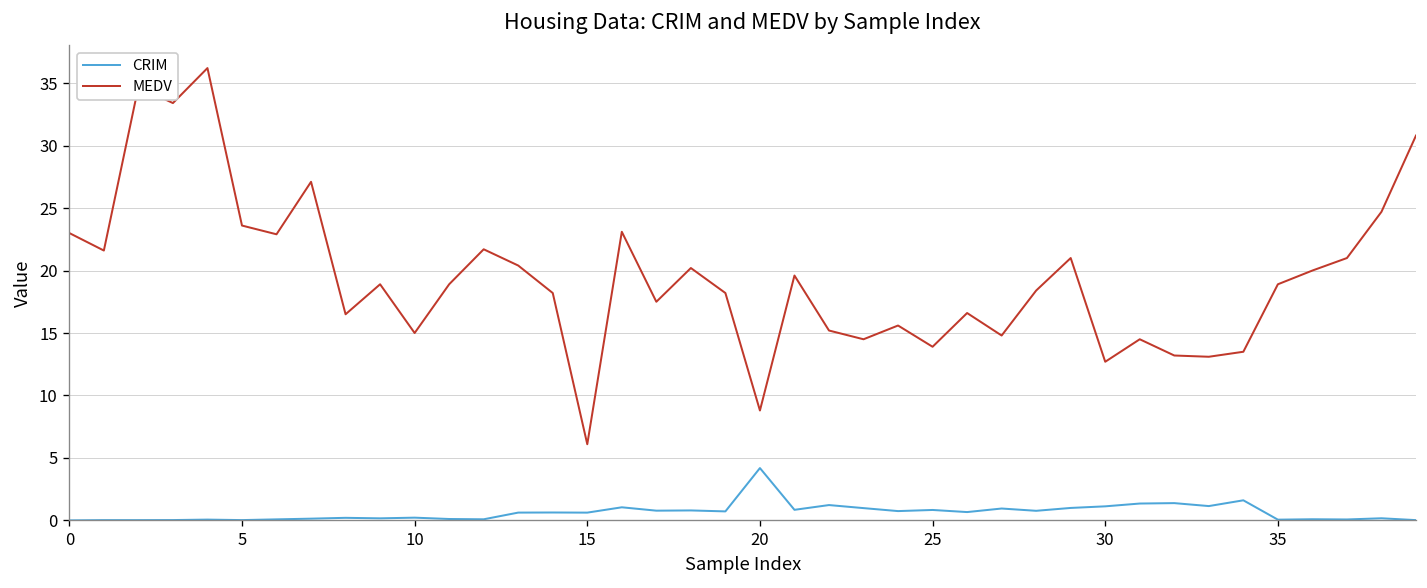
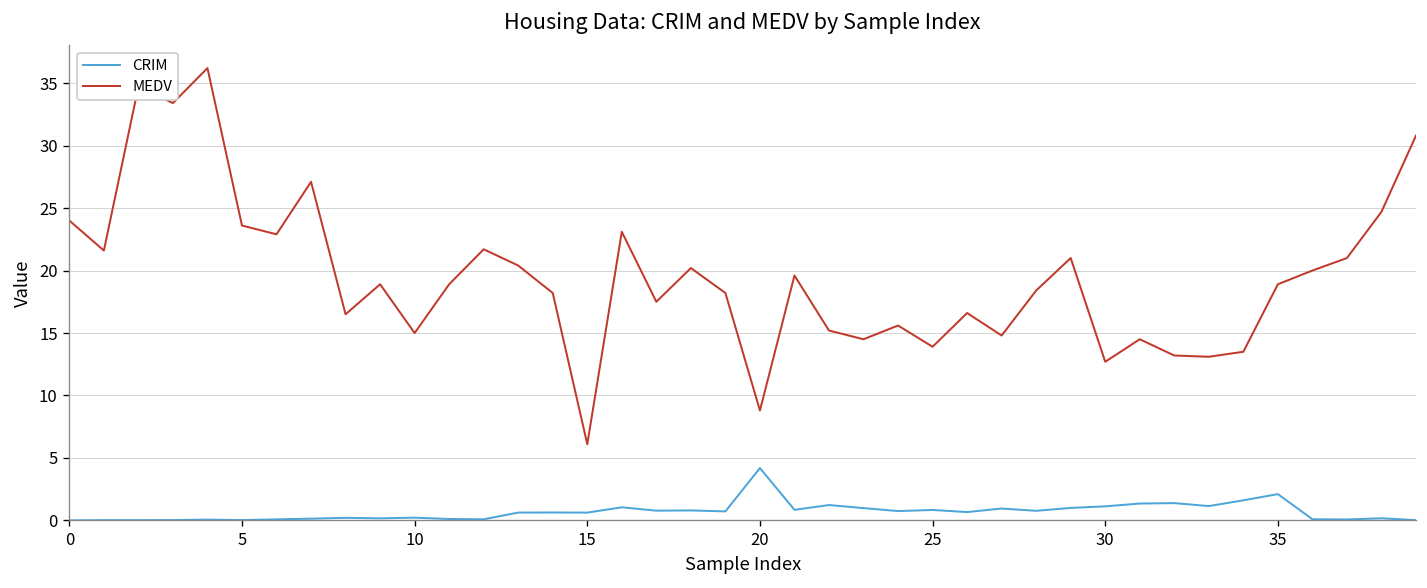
MEDV, 0: 23 -> 24
CRIM, 35: 0.1 -> 2.1
